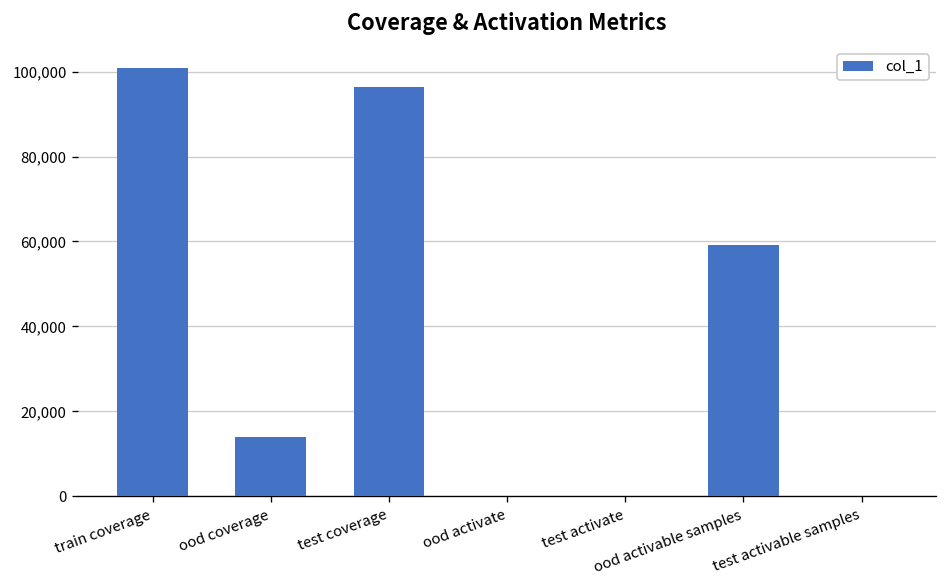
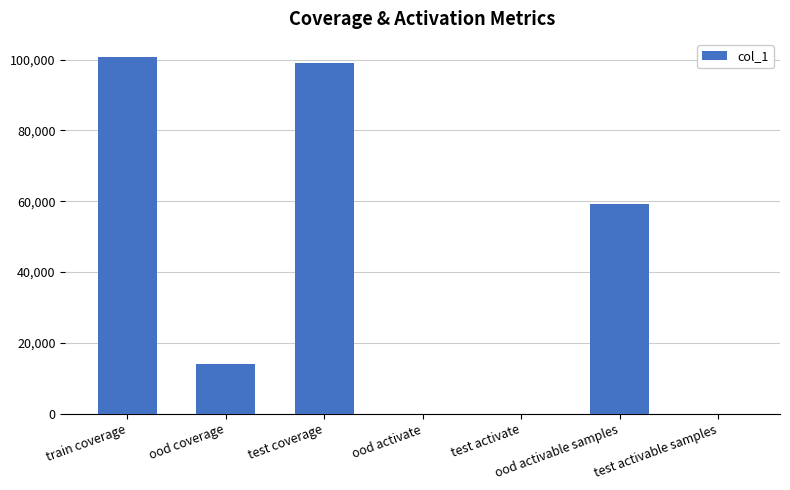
test coverage: 96,000 -> 99,000
